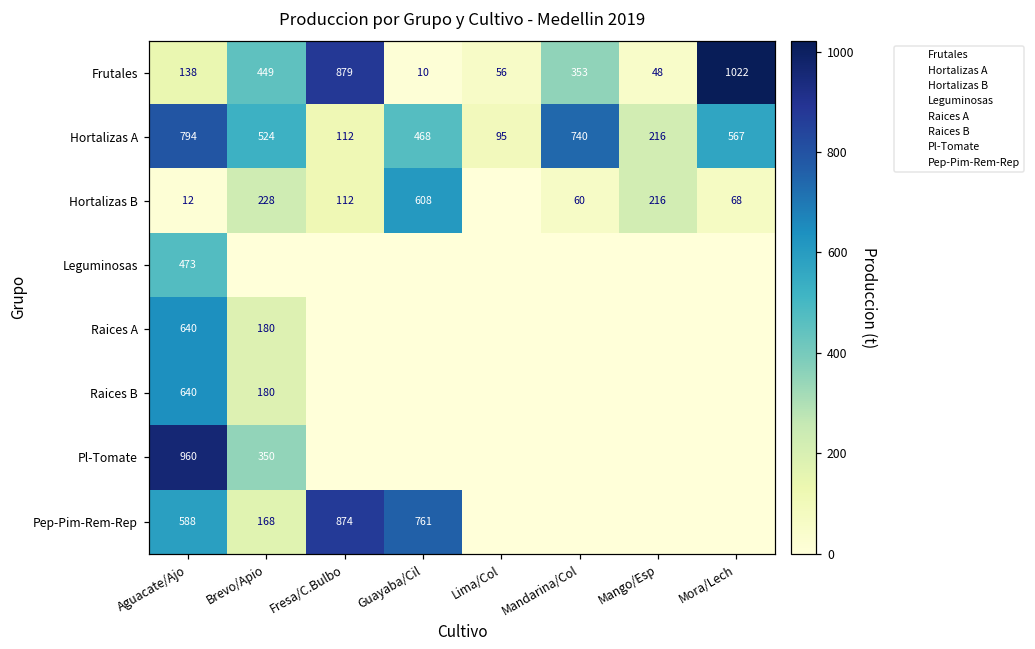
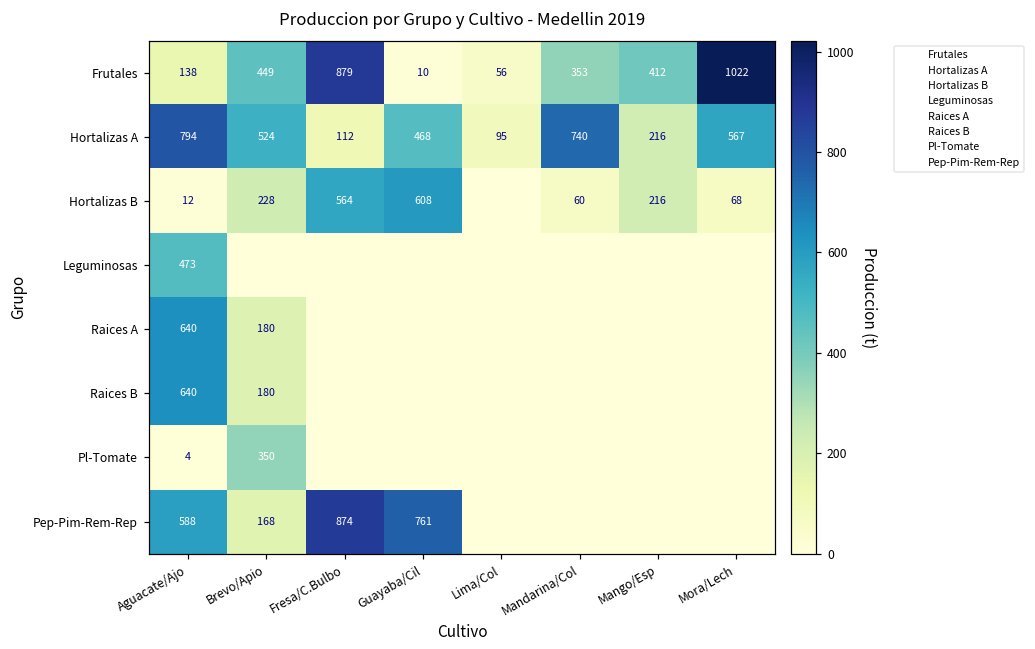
Frutales, Mango/Esp: 48 -> 412
Hortalizas B, Fresa/C.Bulbo: 112 -> 564
Pl-Tomate, Aguacate/Ajo: 960 -> 4
